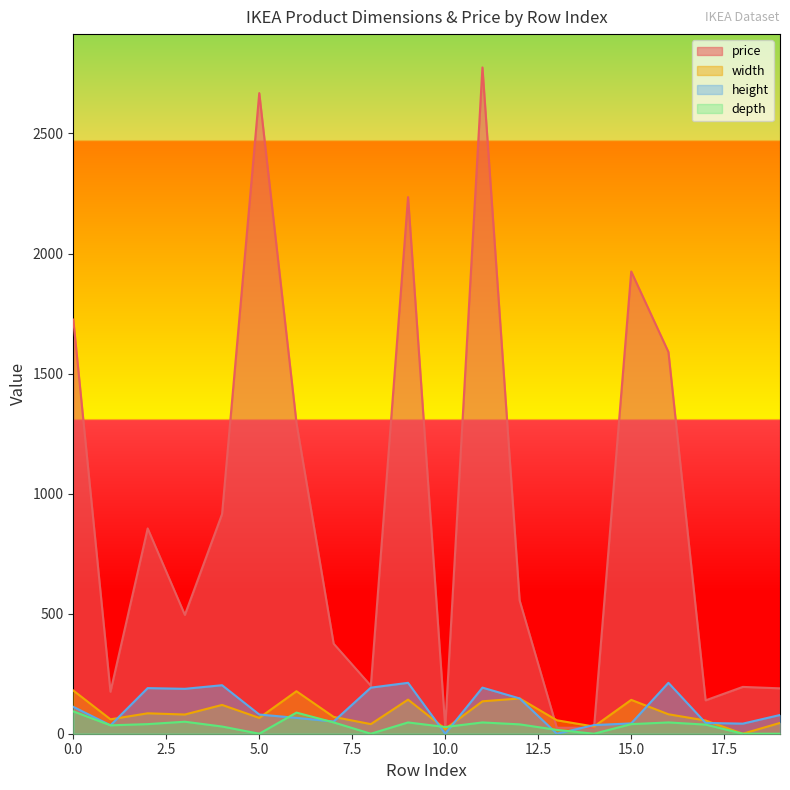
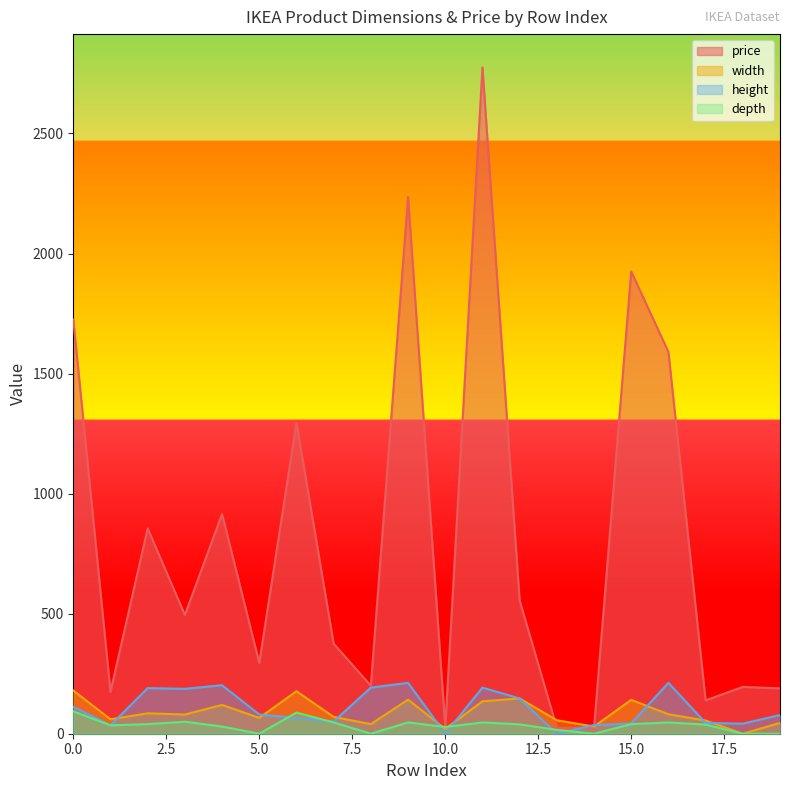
price, 5.0: 2670 -> 300
